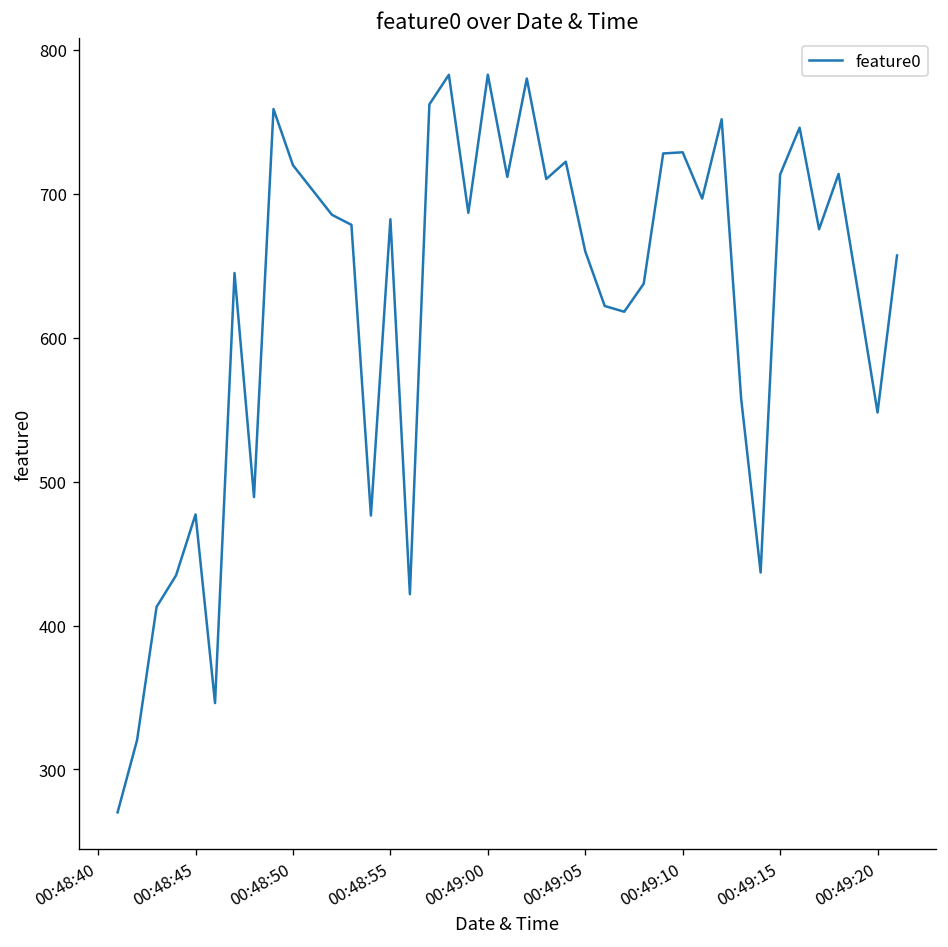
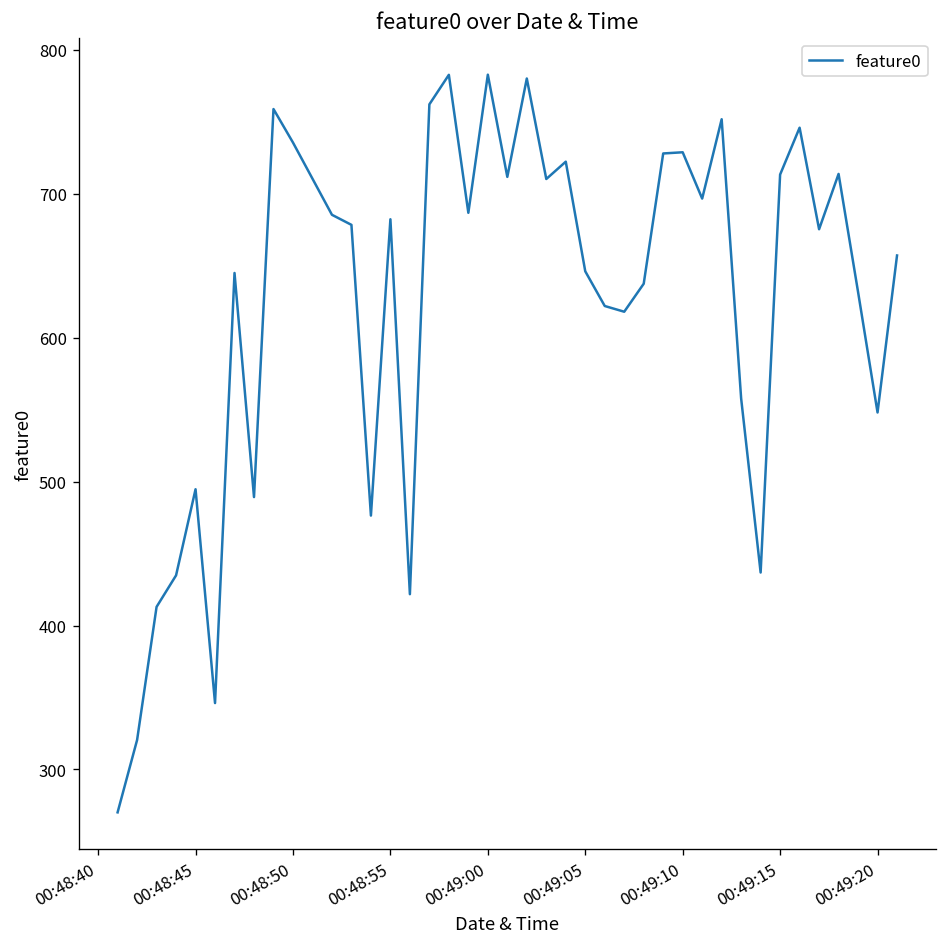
00:48:45: 477 -> 495
00:48:50: 720 -> 736
00:49:05: 660 -> 646
